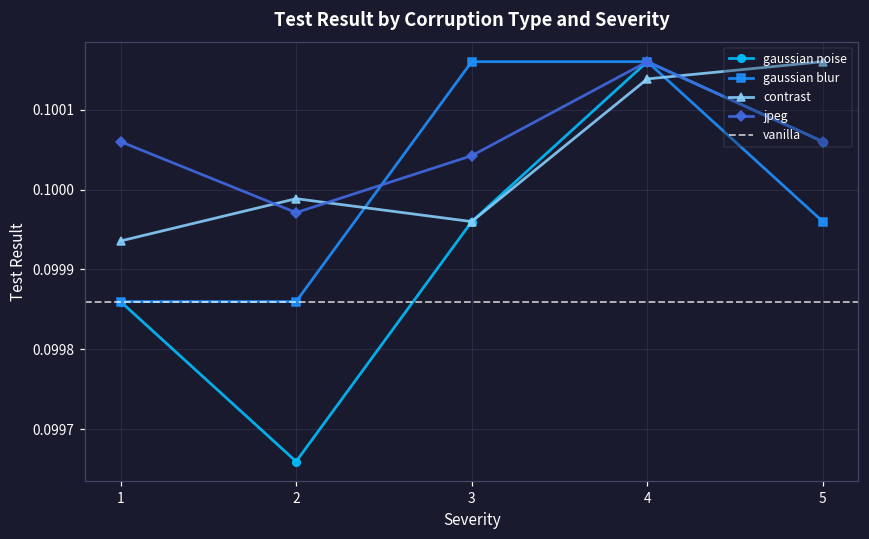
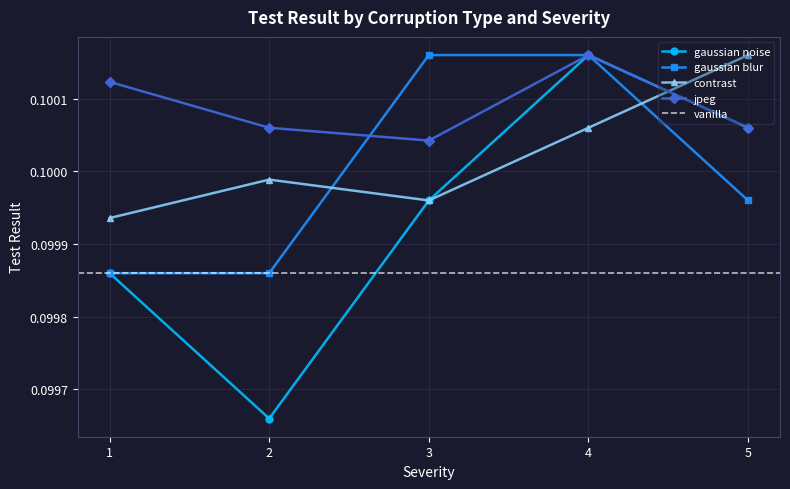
jpeg, 1: 0.10006 -> 0.10012
jpeg, 2: 0.09997 -> 0.10006
contrast, 4: 0.10014 -> 0.10006
